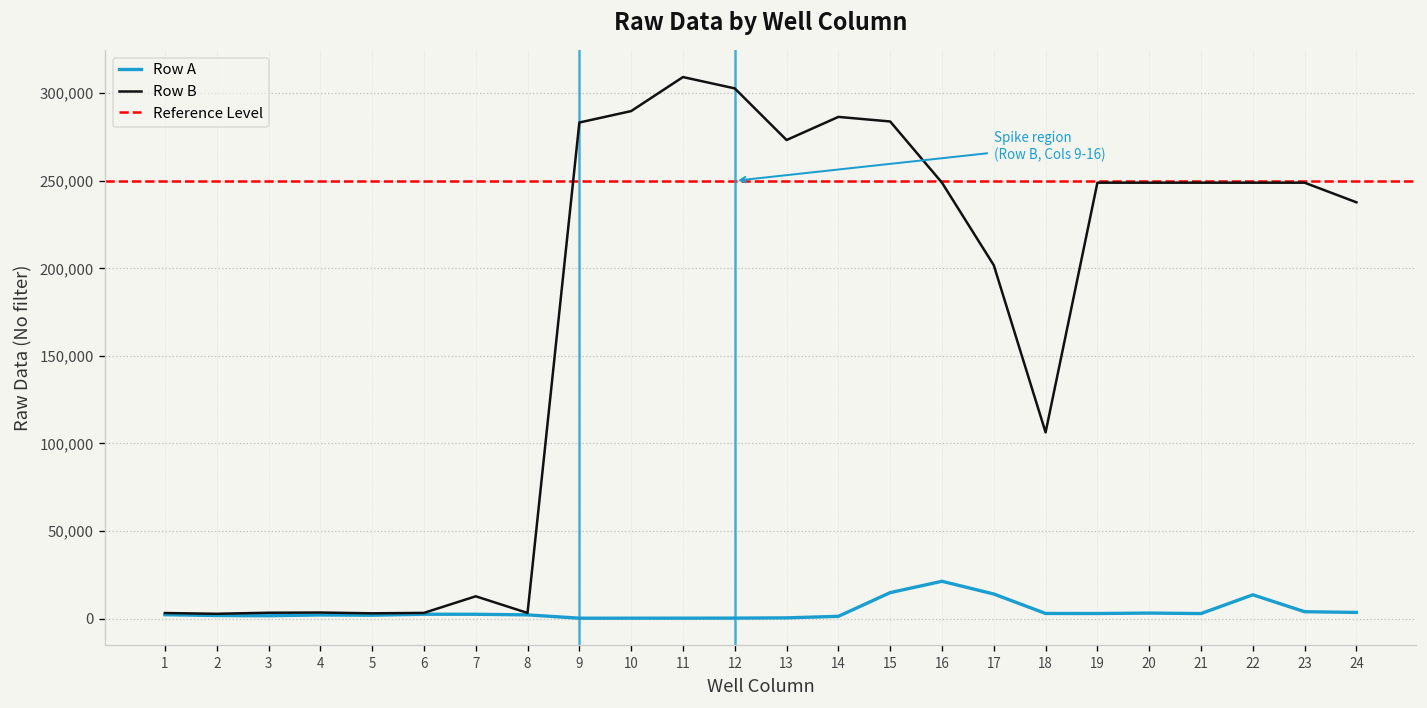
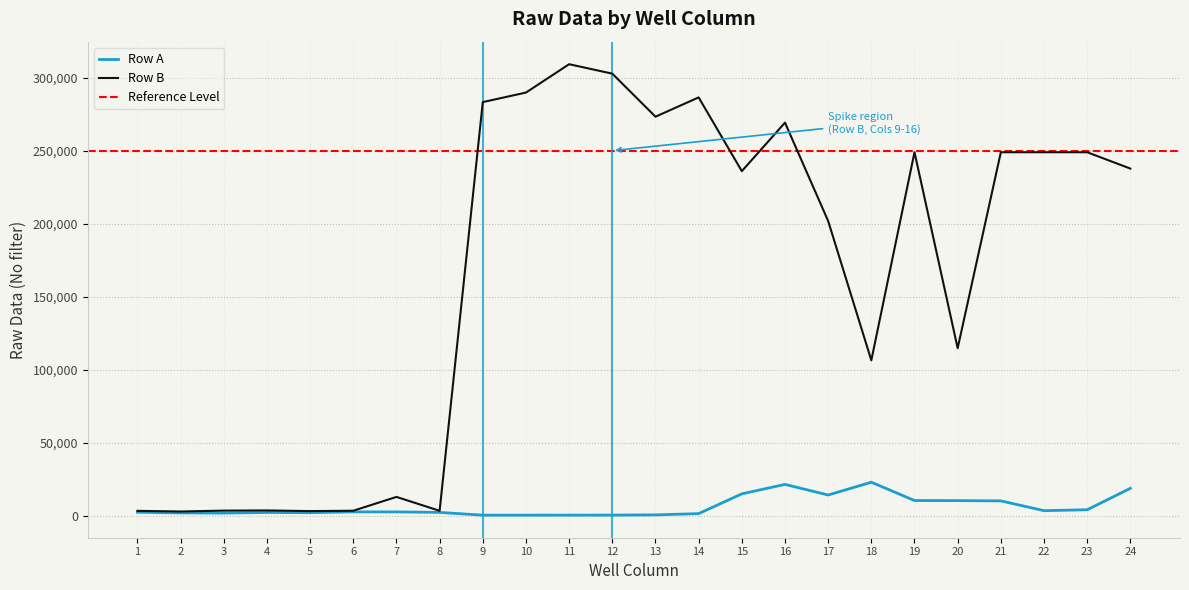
Row B, 15: 284,000 -> 236,000
Row B, 16: 249,000 -> 269,000
Row A, 18: 3,000 -> 23,000
Row A, 19: 3,000 -> 10,000
Row A, 20: 3,000 -> 10,000
Row B, 20: 249,000 -> 115,000
Row A, 21: 3,000 -> 10,000
Row A, 22: 14,000 -> 3,000
Row A, 24: 4,000 -> 19,000
